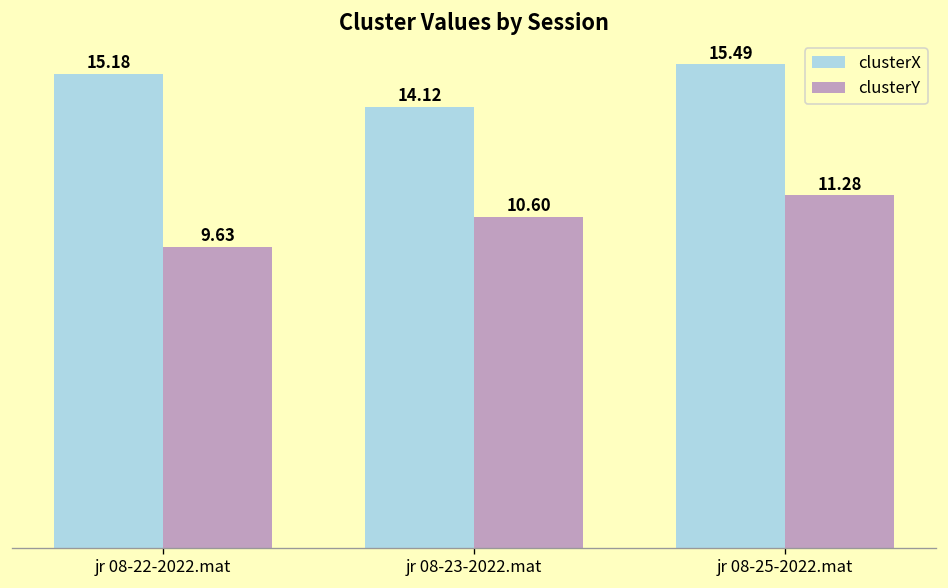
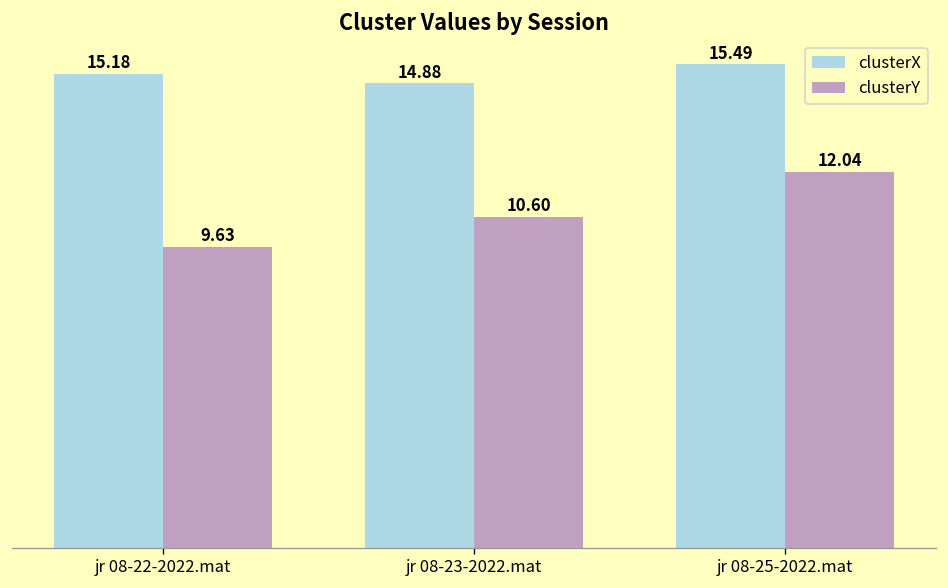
clusterX, jr 08-23-2022.mat: 14.12 -> 14.88
clusterY, jr 08-25-2022.mat: 11.28 -> 12.04
